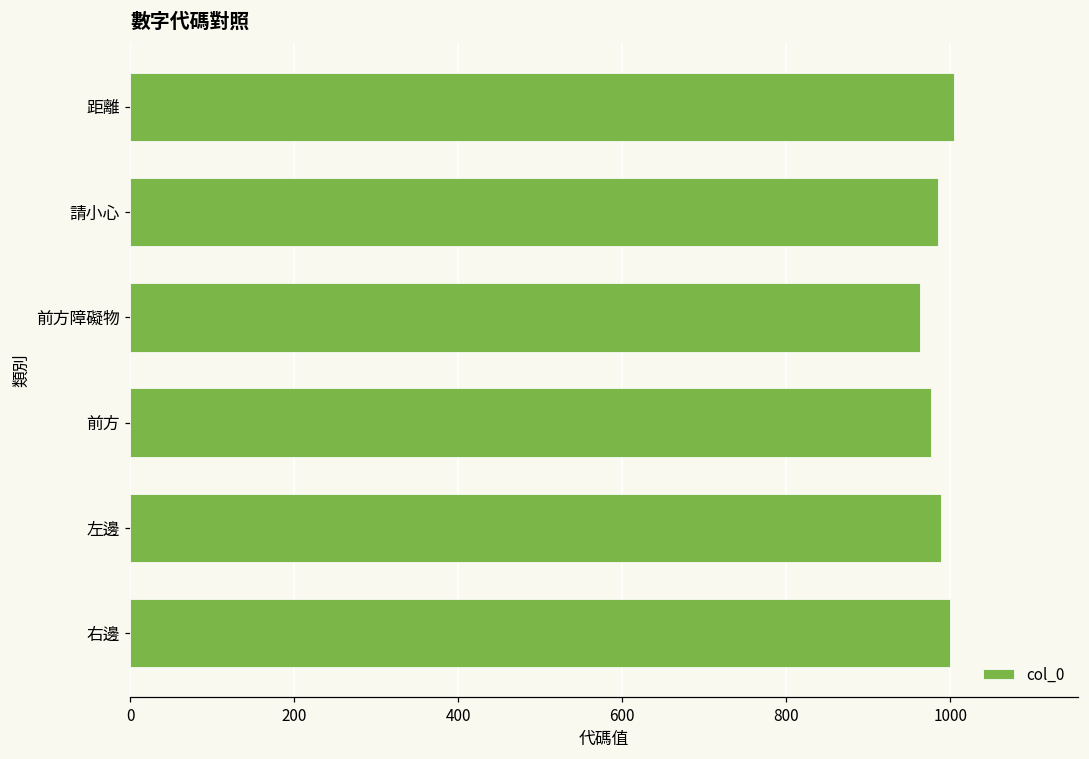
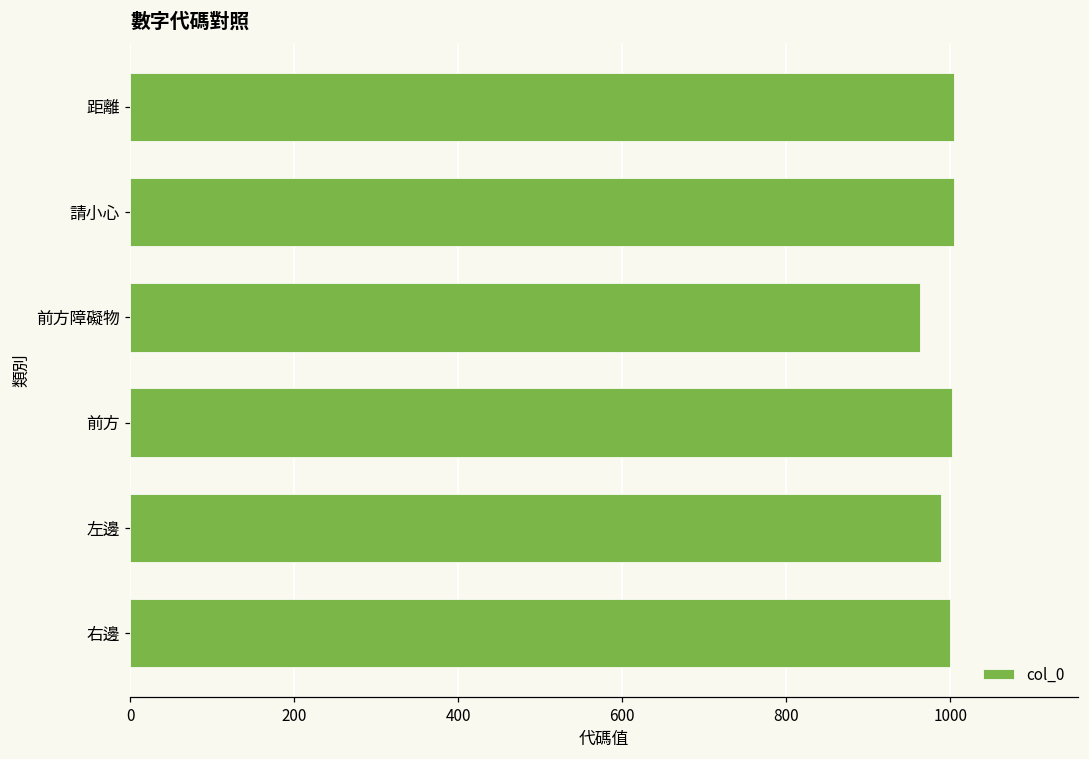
請小心: 990 -> 1000
前方: 980 -> 1000
